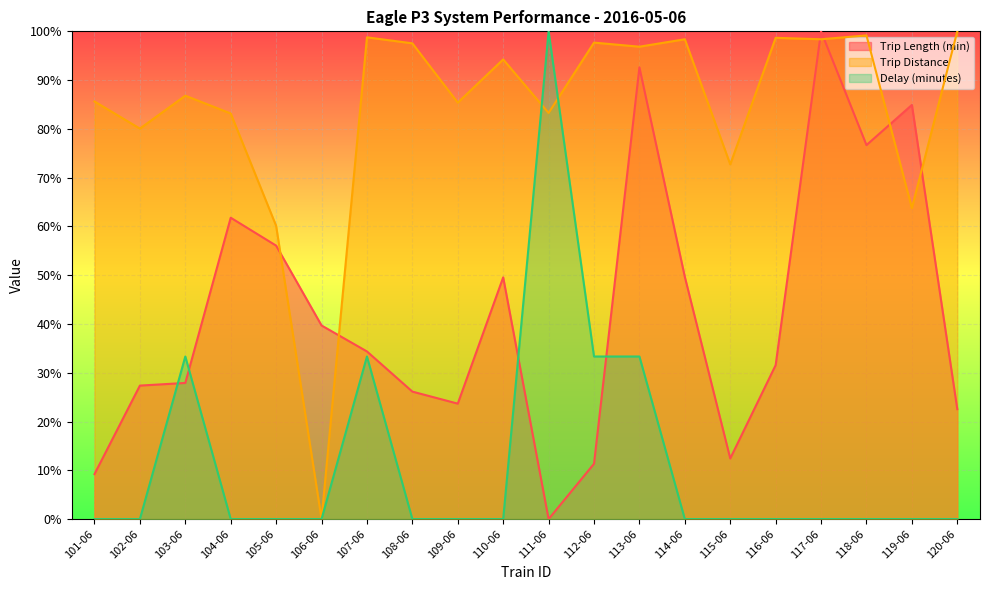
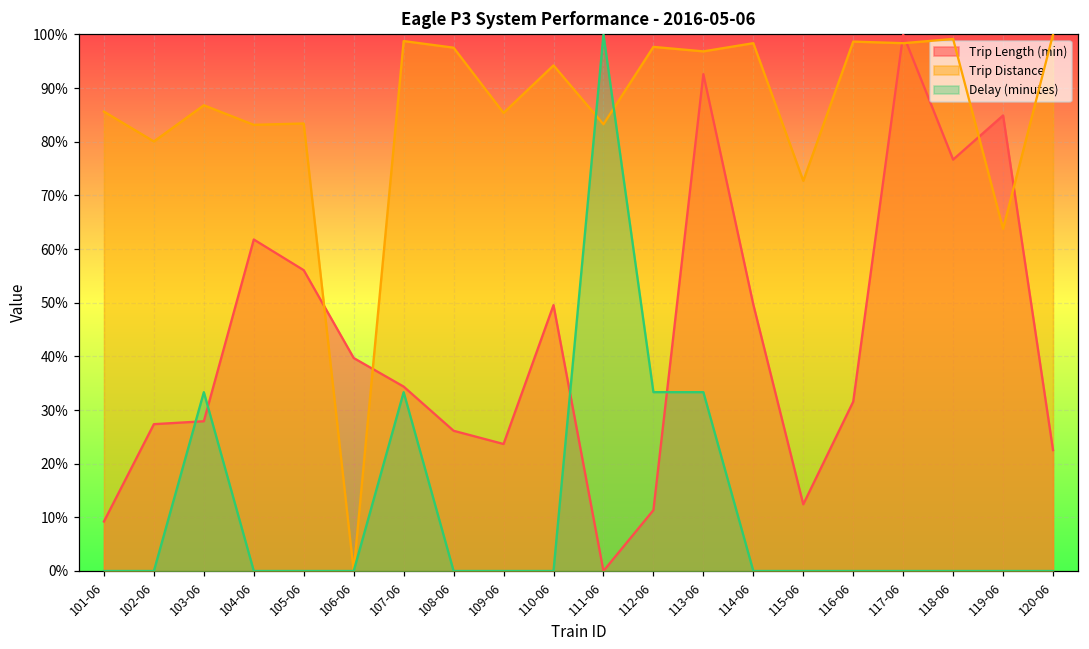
Trip Distance, 105-06: 60% -> 83%
